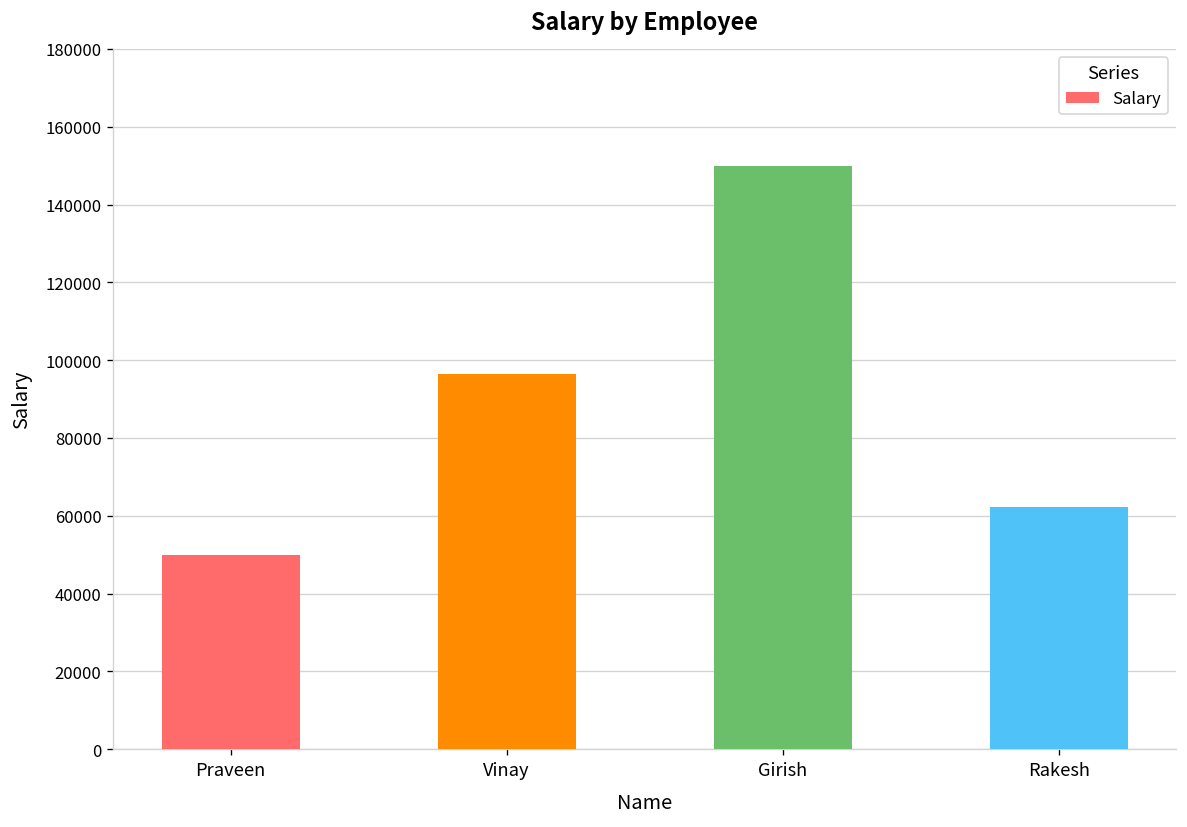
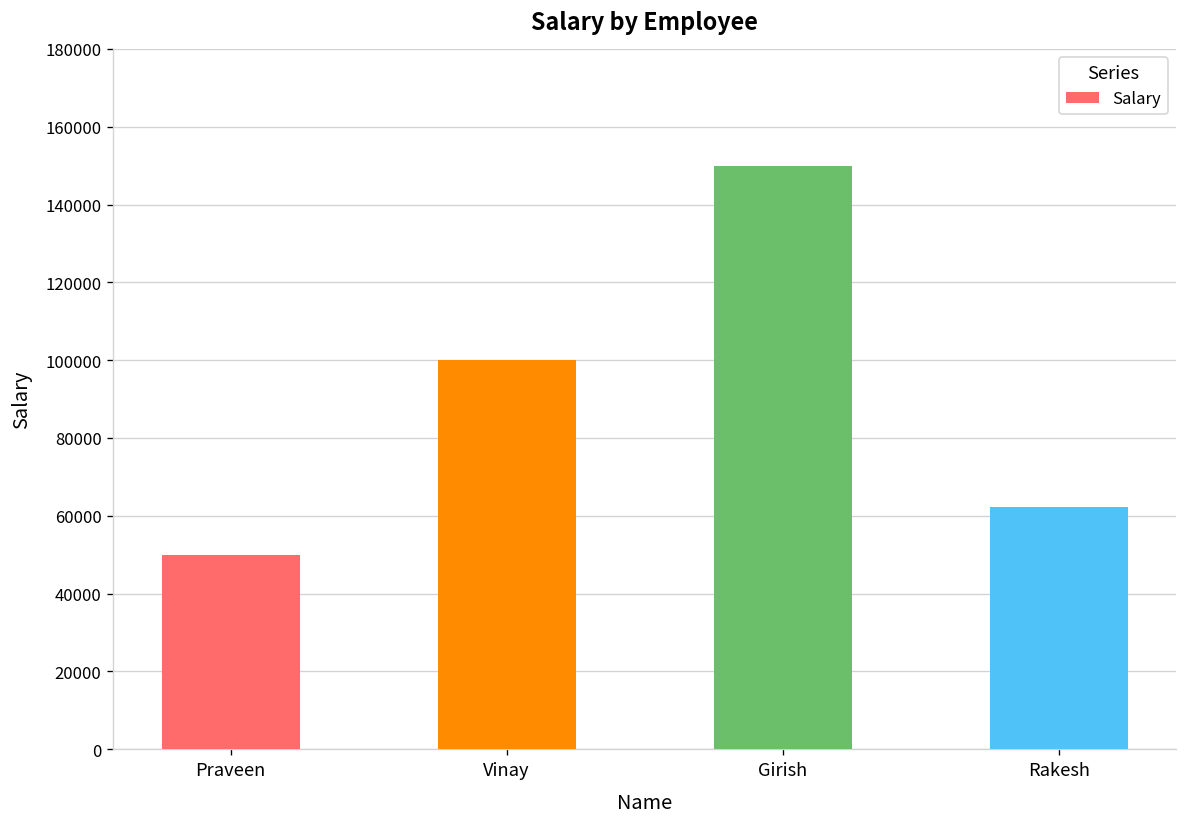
Vinay: 96000 -> 100000
